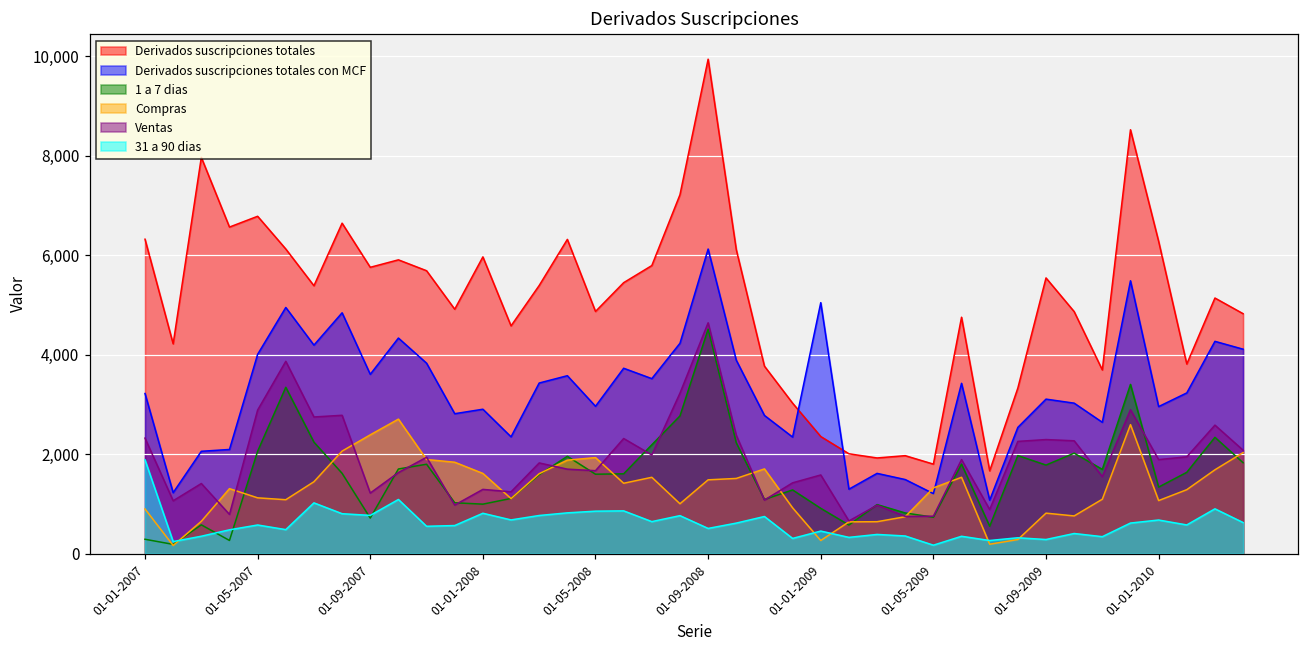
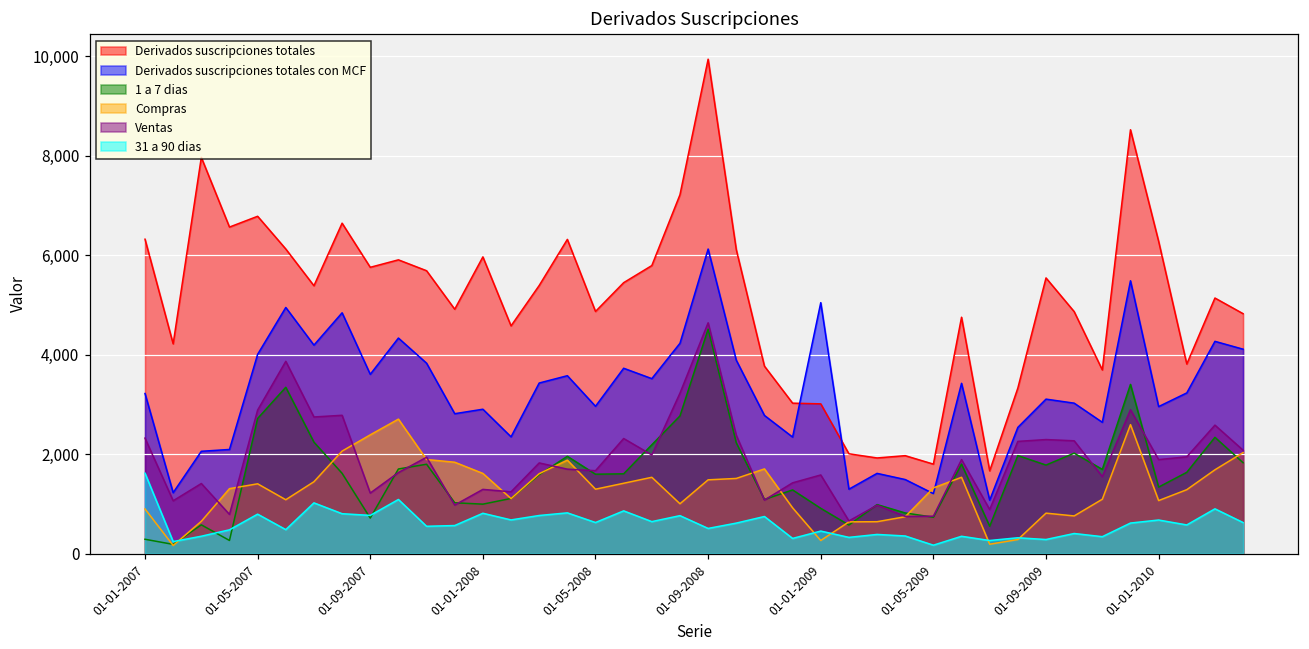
31 a 90 dias, 01-01-2007: 1,900 -> 1,600
1 a 7 dias, 01-05-2007: 2,100 -> 2,700
Compras, 01-05-2007: 1,100 -> 1,400
31 a 90 dias, 01-05-2007: 600 -> 800
Compras, 01-05-2008: 1,900 -> 1,300
31 a 90 dias, 01-05-2008: 900 -> 600
Derivados suscripciones totales, 01-01-2009: 2,400 -> 3,000
